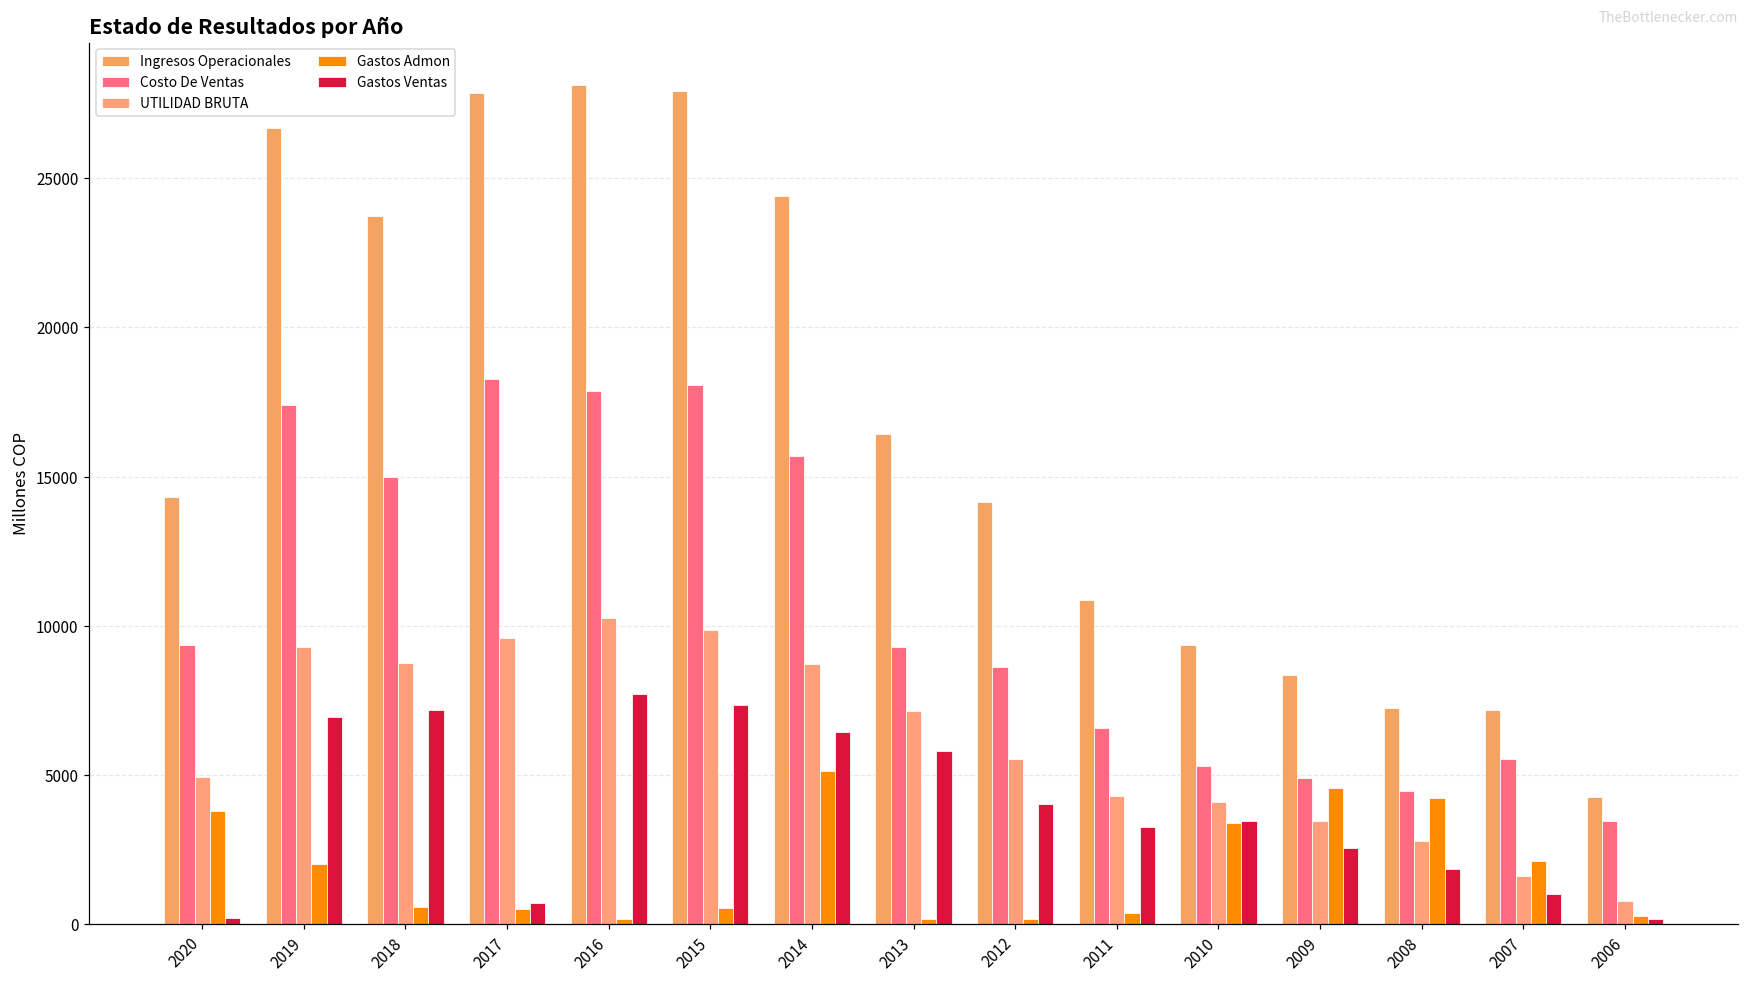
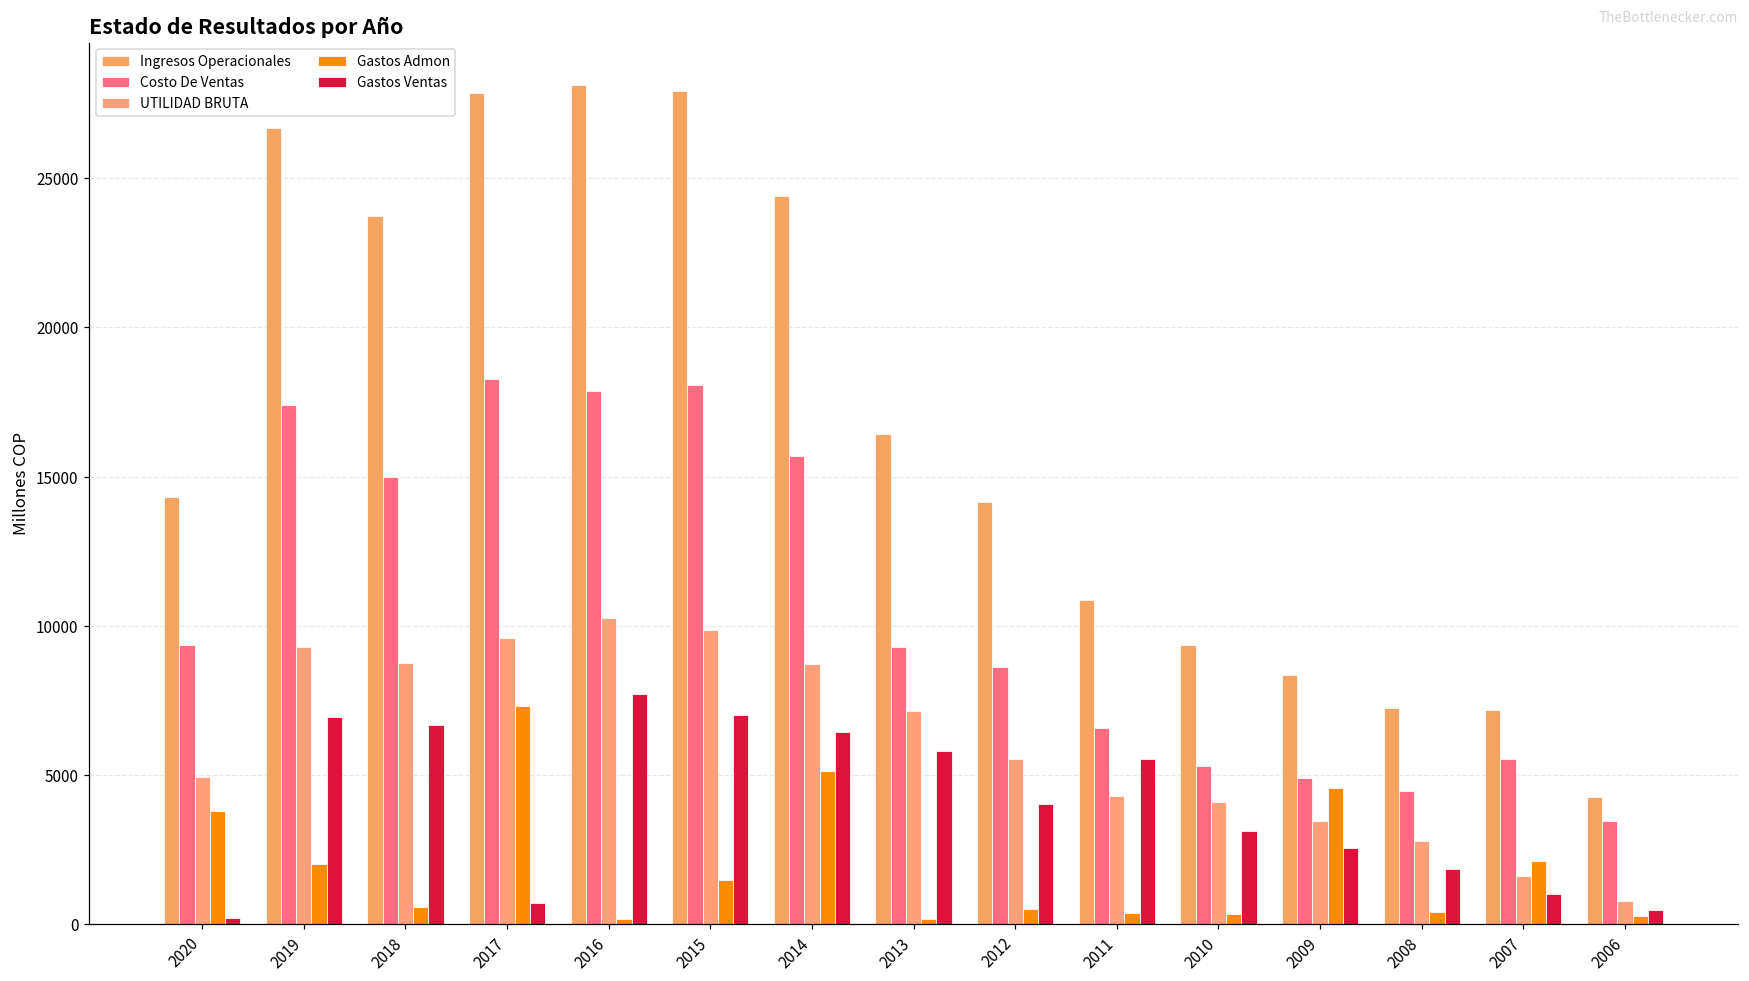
Gastos Ventas, 2018: 7200 -> 6700
Gastos Admon, 2017: 500 -> 7300
Gastos Admon, 2015: 600 -> 1500
Gastos Ventas, 2015: 7400 -> 7000
Gastos Admon, 2012: 200 -> 500
Gastos Ventas, 2011: 3300 -> 5500
Gastos Admon, 2010: 3400 -> 300
Gastos Ventas, 2010: 3500 -> 3100
Gastos Admon, 2008: 4200 -> 400
Gastos Ventas, 2006: 200 -> 500
